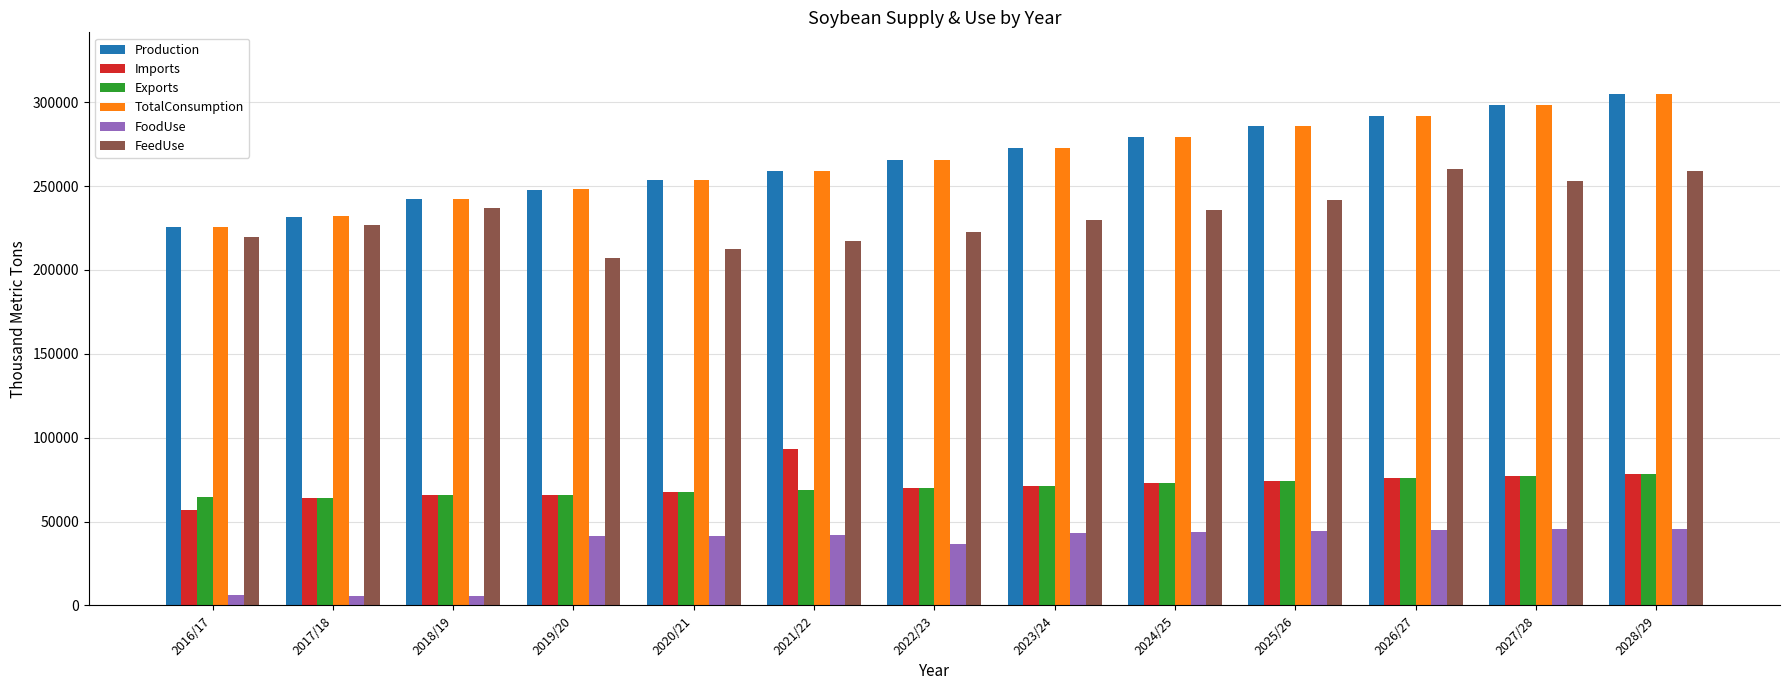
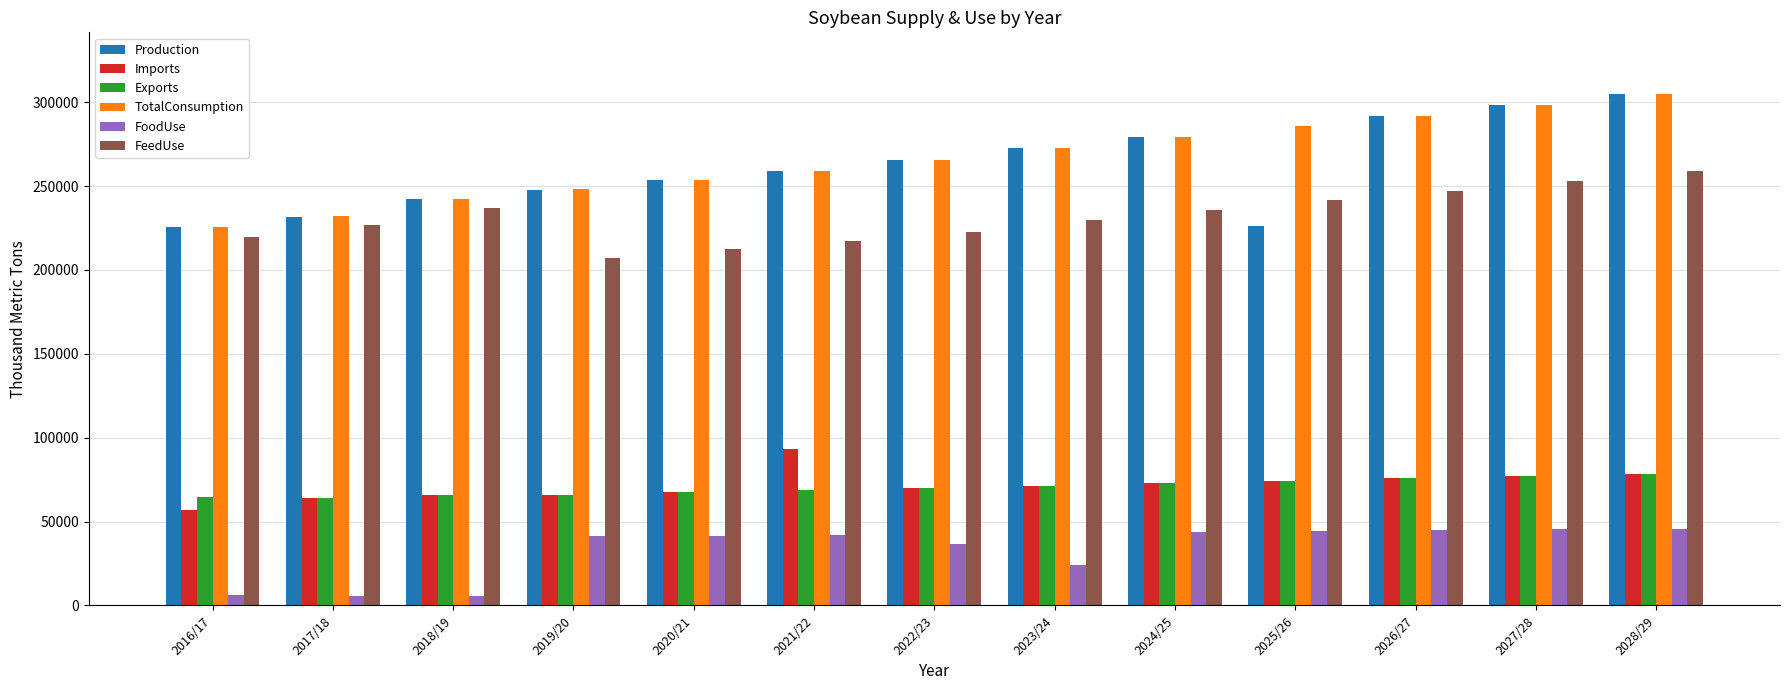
FoodUse, 2023/24: 43000 -> 24000
Production, 2025/26: 286000 -> 226000
FeedUse, 2026/27: 260000 -> 247000
